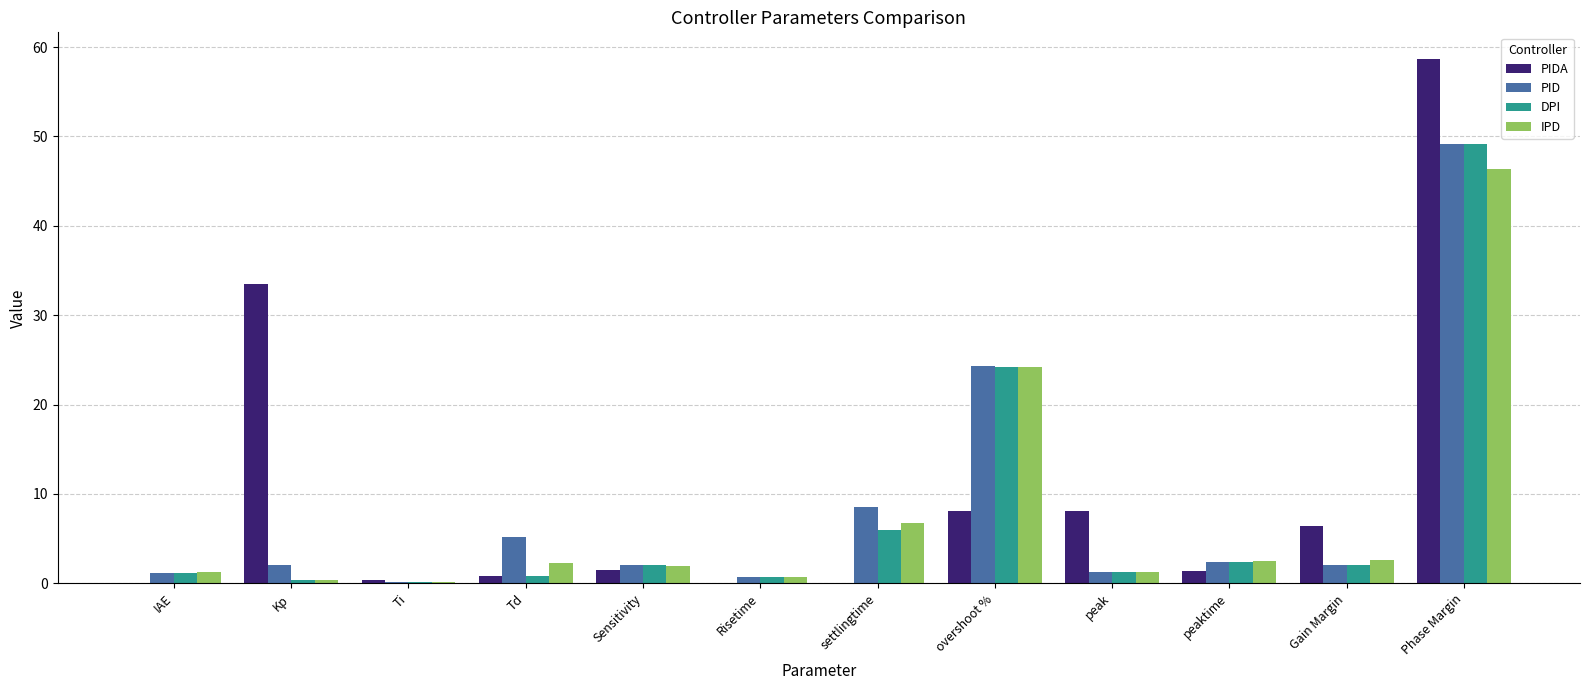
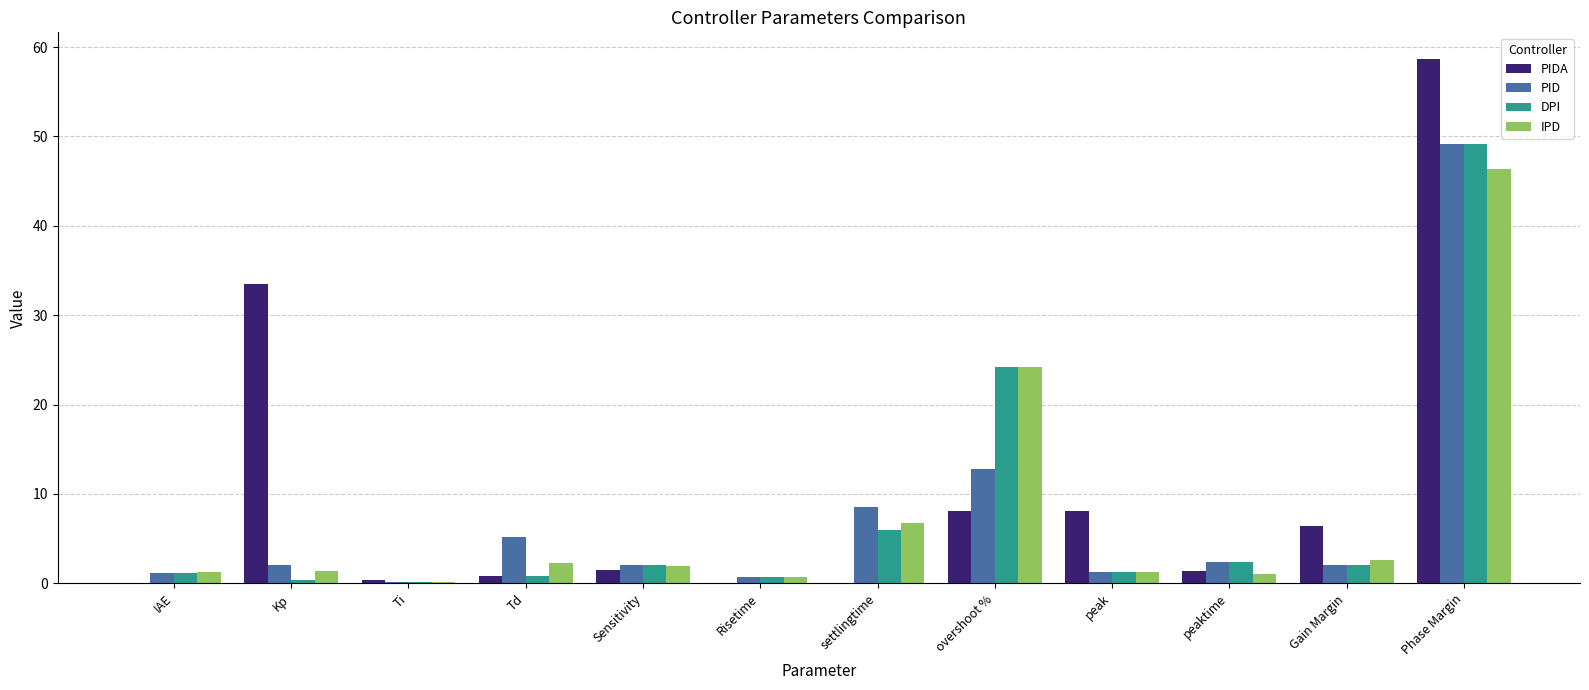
IPD, Kp: 0 -> 1
PID, overshoot %: 24 -> 13
IPD, peaktime: 3 -> 1
